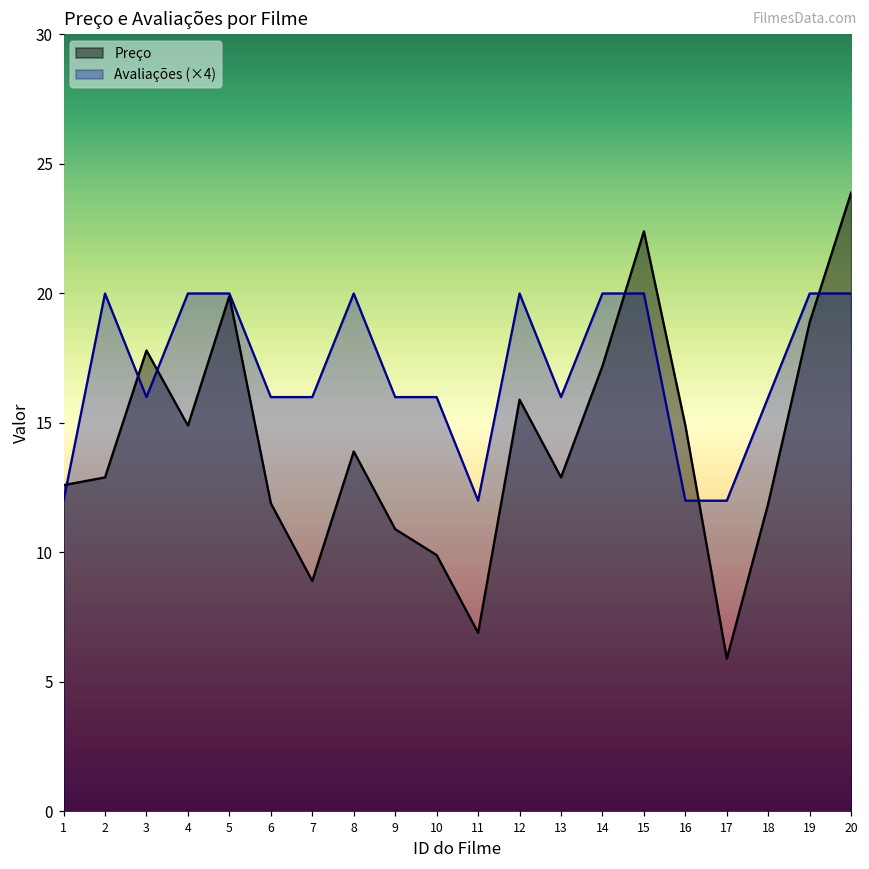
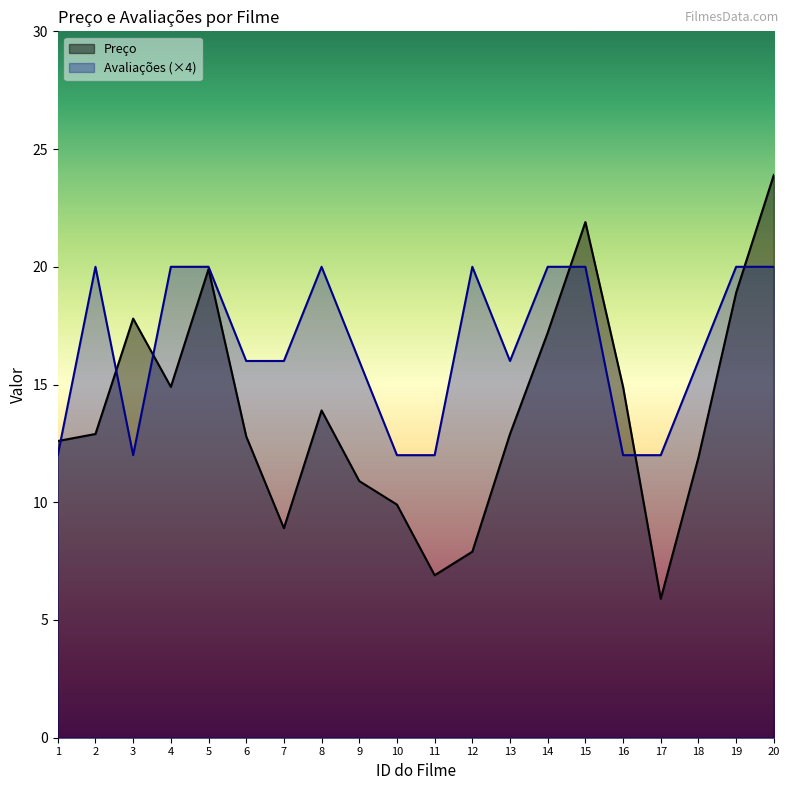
Avaliações (×4), 3: 16.0 -> 12.0
Preço, 6: 11.9 -> 12.8
Avaliações (×4), 10: 16.0 -> 12.0
Preço, 12: 15.9 -> 7.9
Preço, 15: 22.4 -> 21.9
